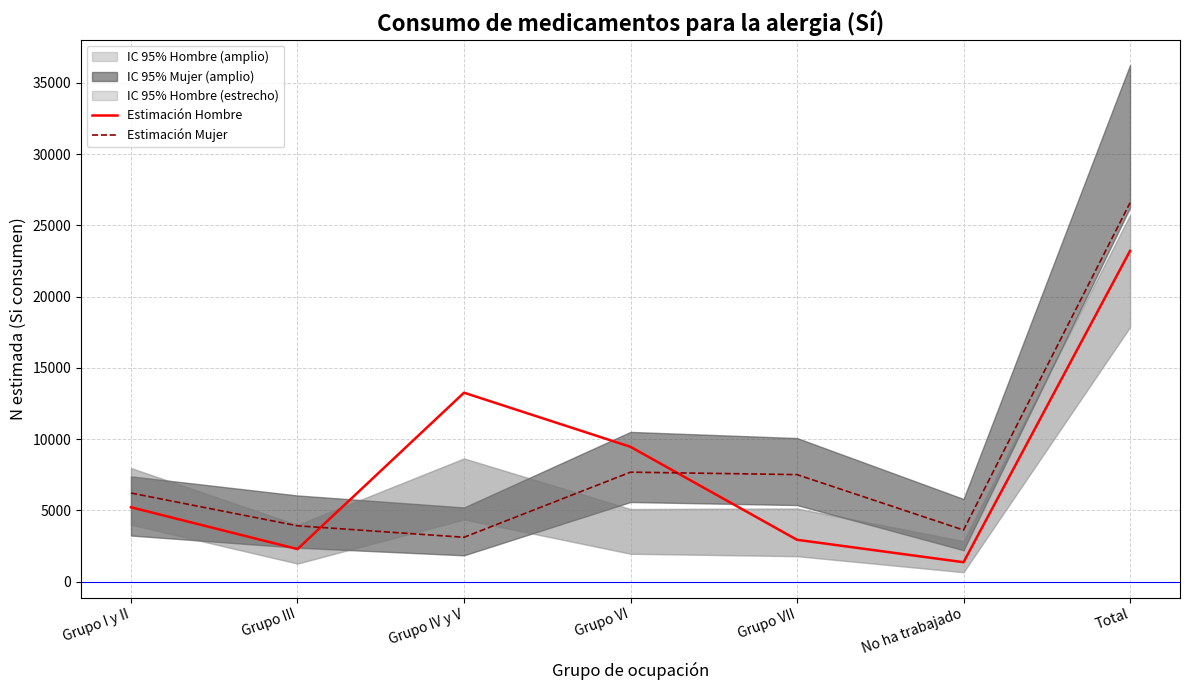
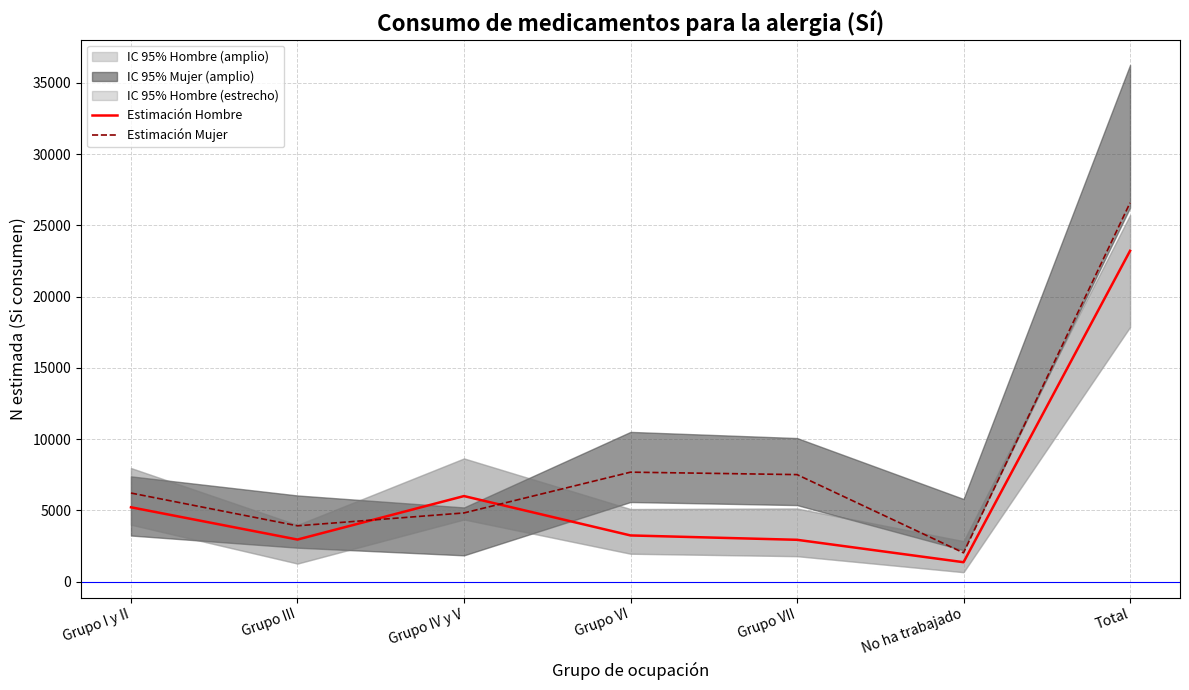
Estimación Hombre, Grupo III: 2300 -> 2900
Estimación Hombre, Grupo IV y V: 13300 -> 6000
Estimación Mujer, Grupo IV y V: 3100 -> 4800
Estimación Hombre, Grupo VI: 9500 -> 3200
Estimación Mujer, No ha trabajado: 3600 -> 2000
